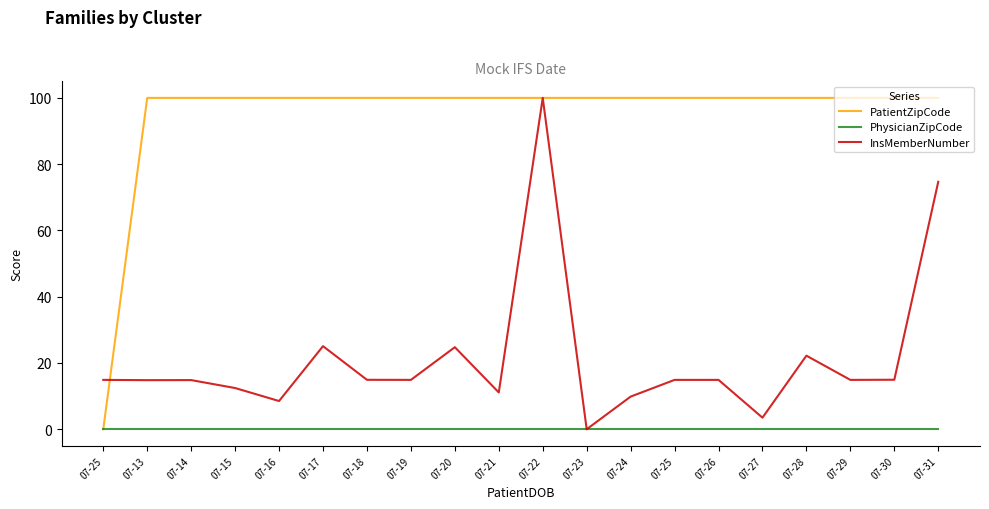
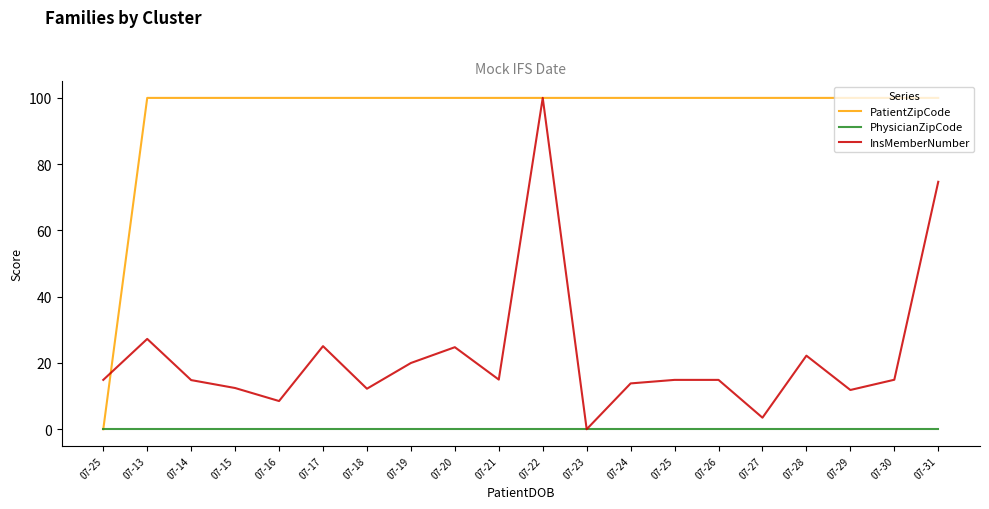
InsMemberNumber, 07-13: 15 -> 27
InsMemberNumber, 07-18: 15 -> 12
InsMemberNumber, 07-19: 15 -> 20
InsMemberNumber, 07-21: 11 -> 15
InsMemberNumber, 07-24: 10 -> 14
InsMemberNumber, 07-29: 15 -> 12
